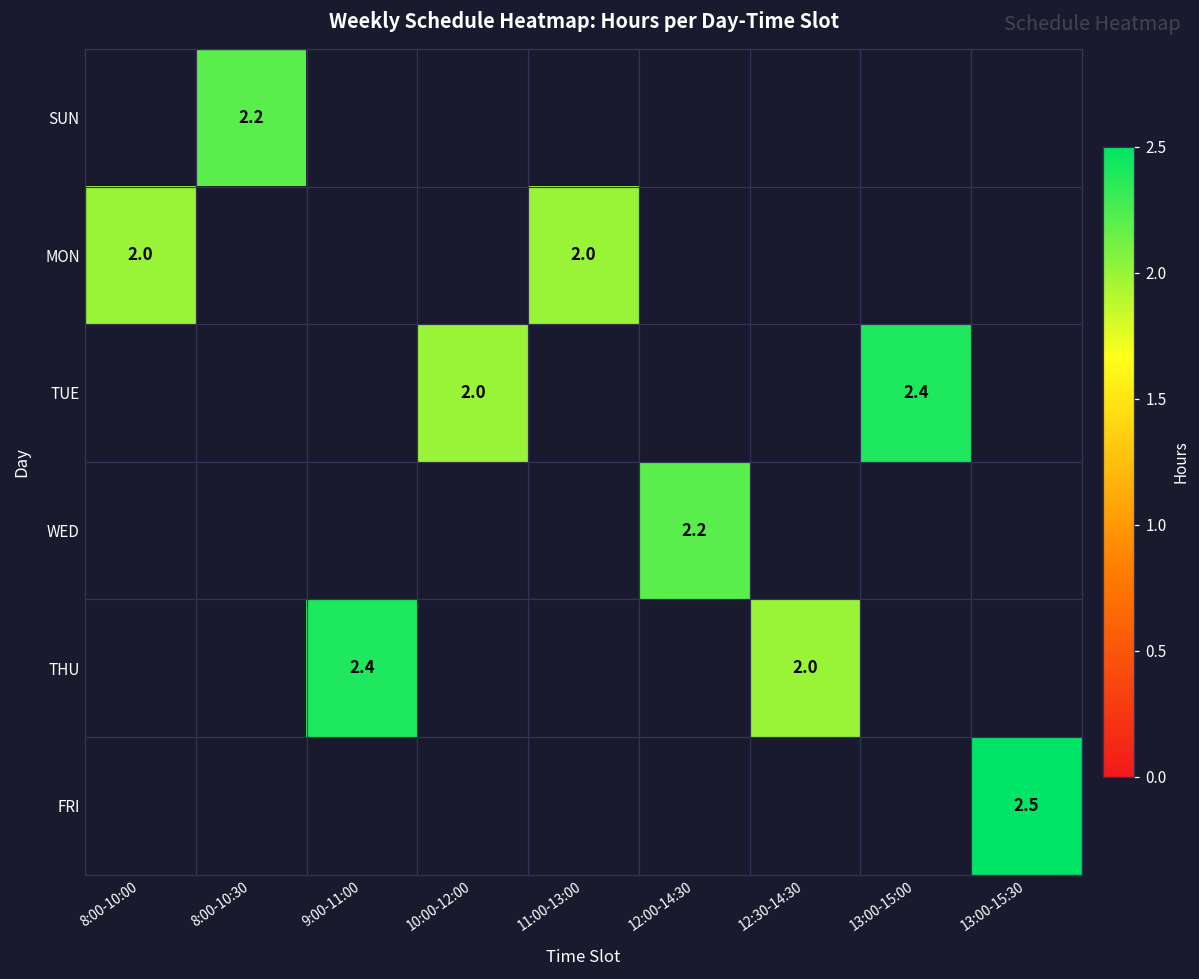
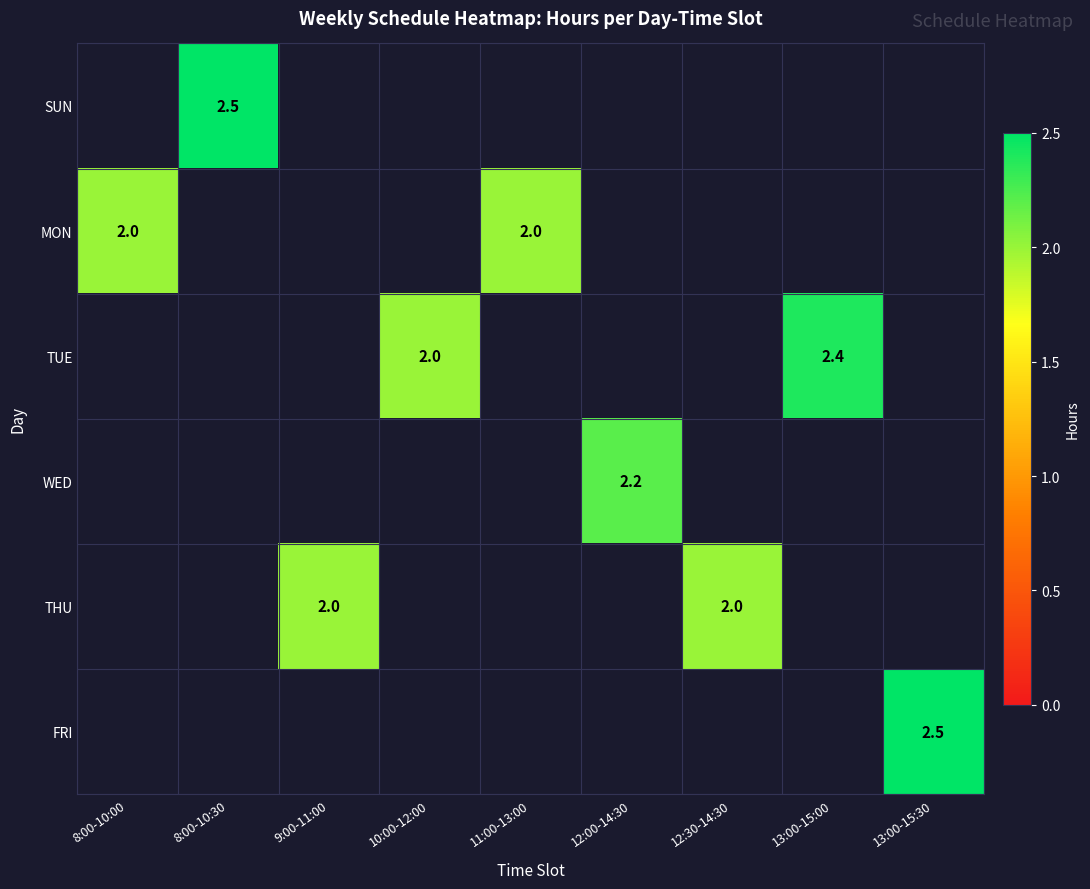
SUN, 8:00-10:30: 2.2 -> 2.5
THU, 9:00-11:00: 2.4 -> 2.0
